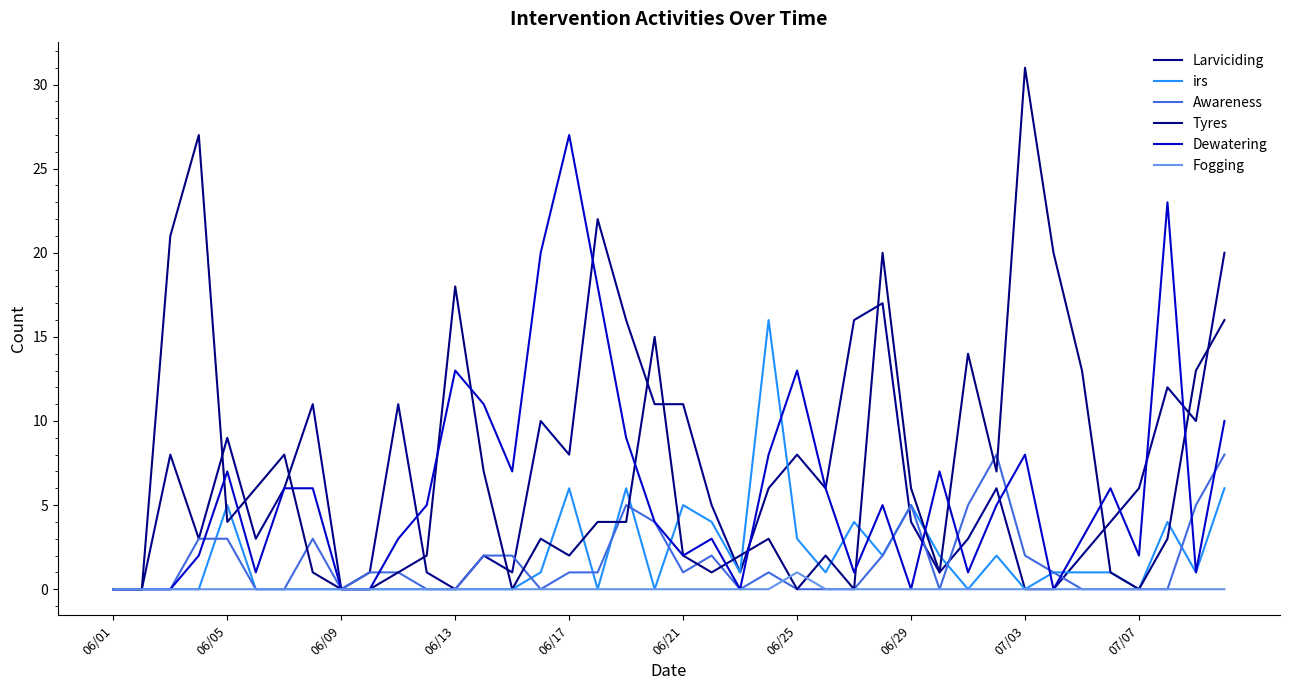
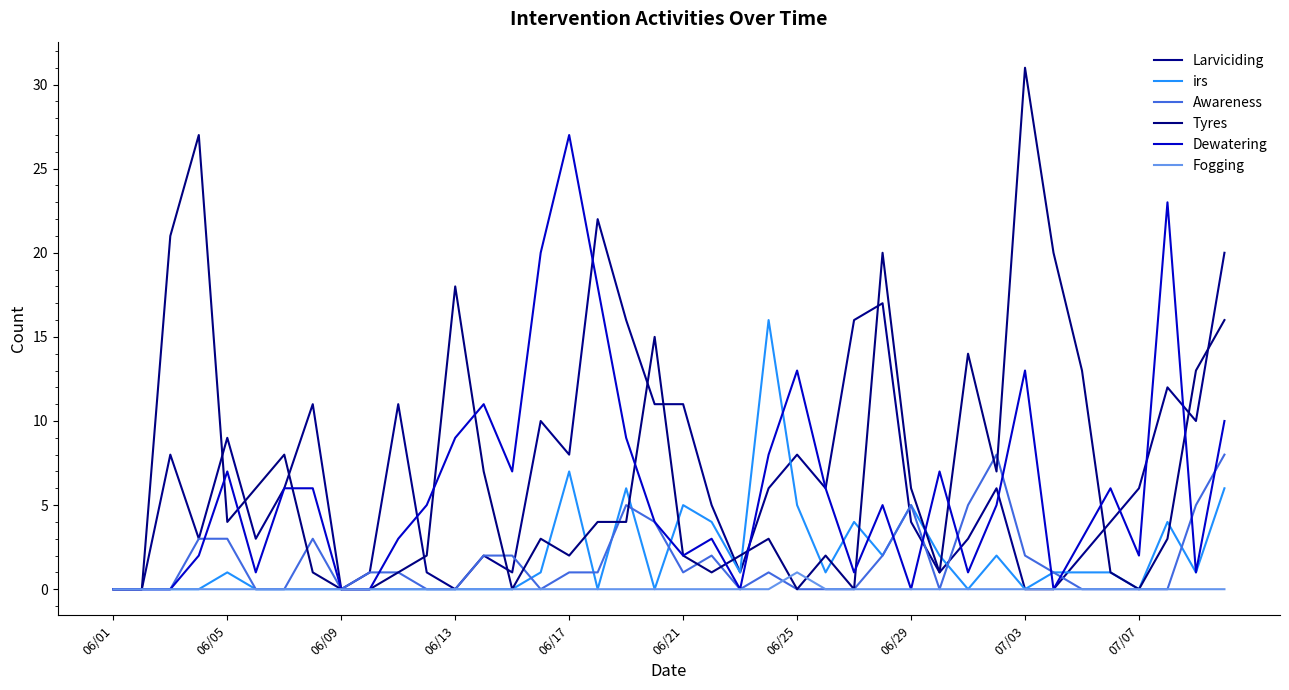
irs, 06/05: 5 -> 1
Dewatering, 06/13: 13 -> 9
irs, 06/17: 6 -> 7
irs, 06/25: 3 -> 5
Dewatering, 07/03: 8 -> 13
